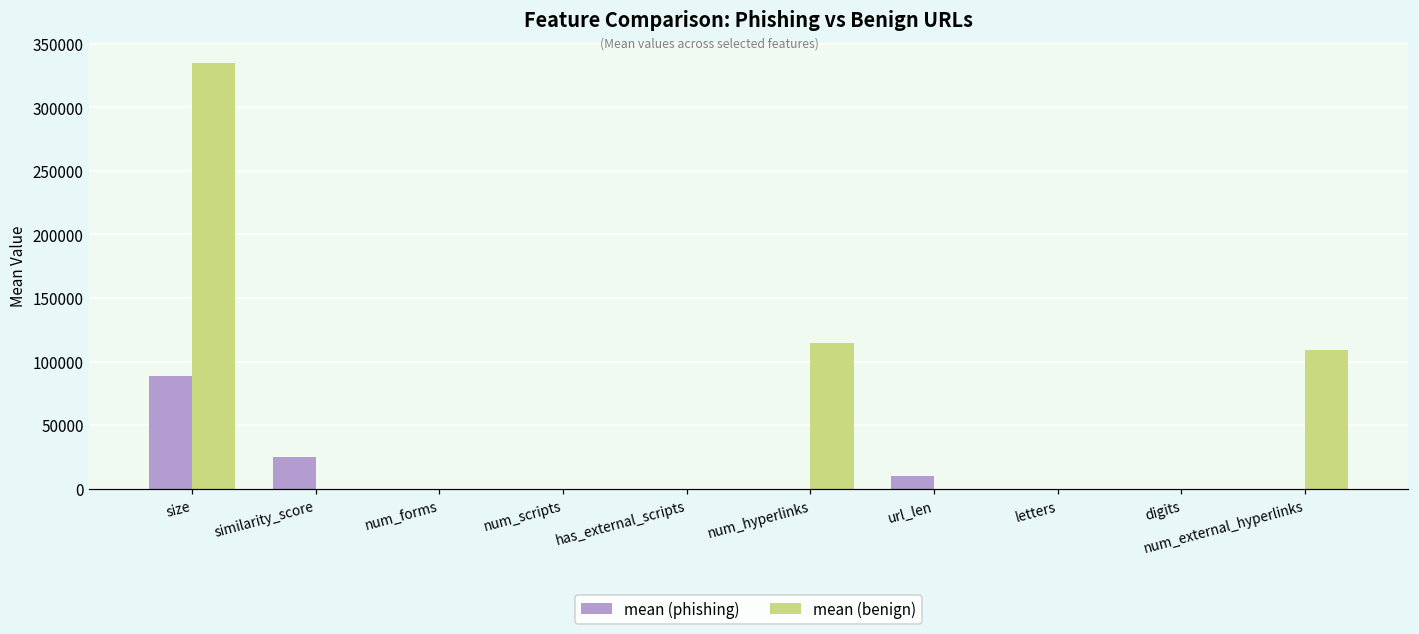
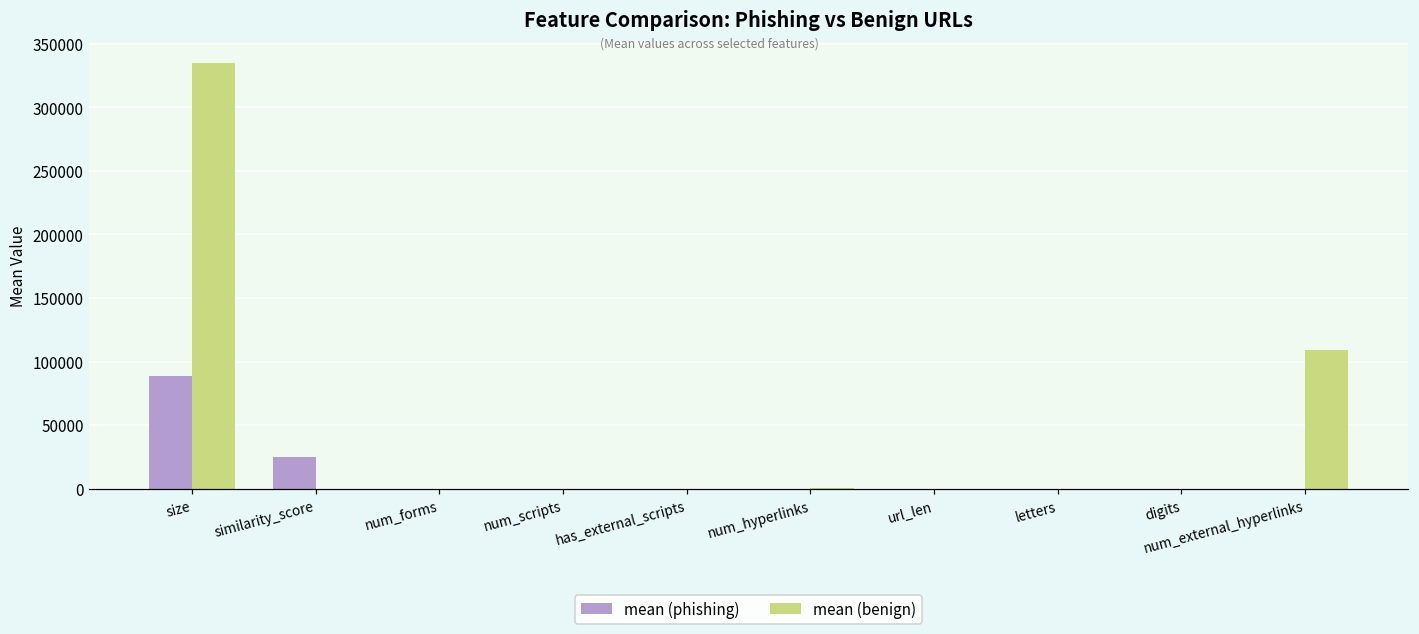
mean (benign), num_hyperlinks: 115000 -> 0
mean (phishing), url_len: 10000 -> 0
